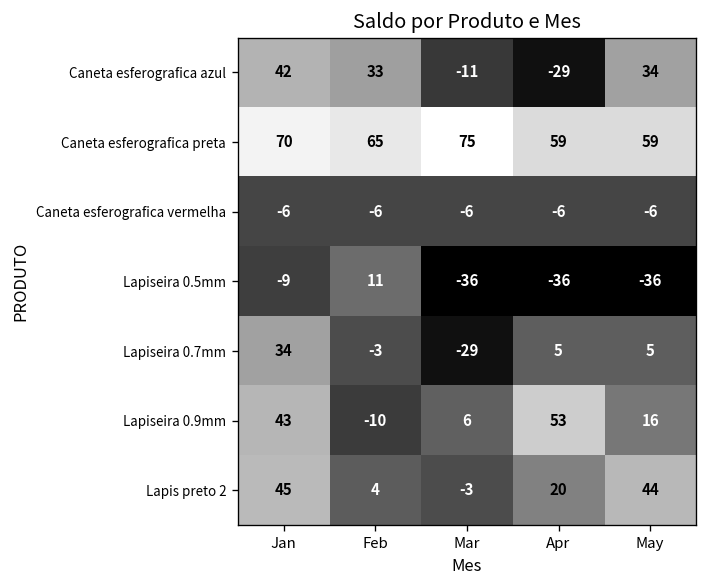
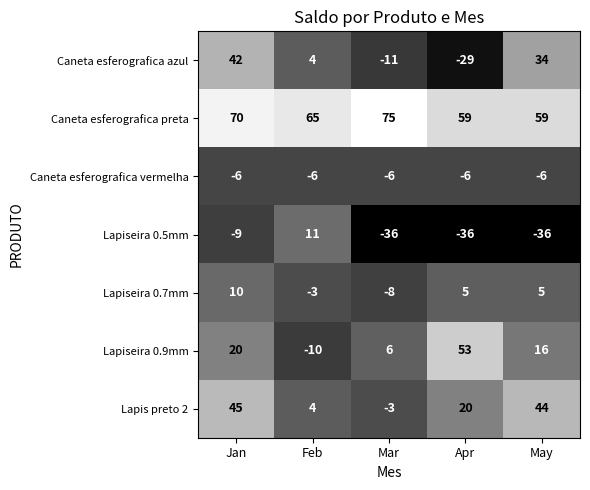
Caneta esferografica azul, Feb: 33 -> 4
Lapiseira 0.7mm, Jan: 34 -> 10
Lapiseira 0.7mm, Mar: -29 -> -8
Lapiseira 0.9mm, Jan: 43 -> 20
